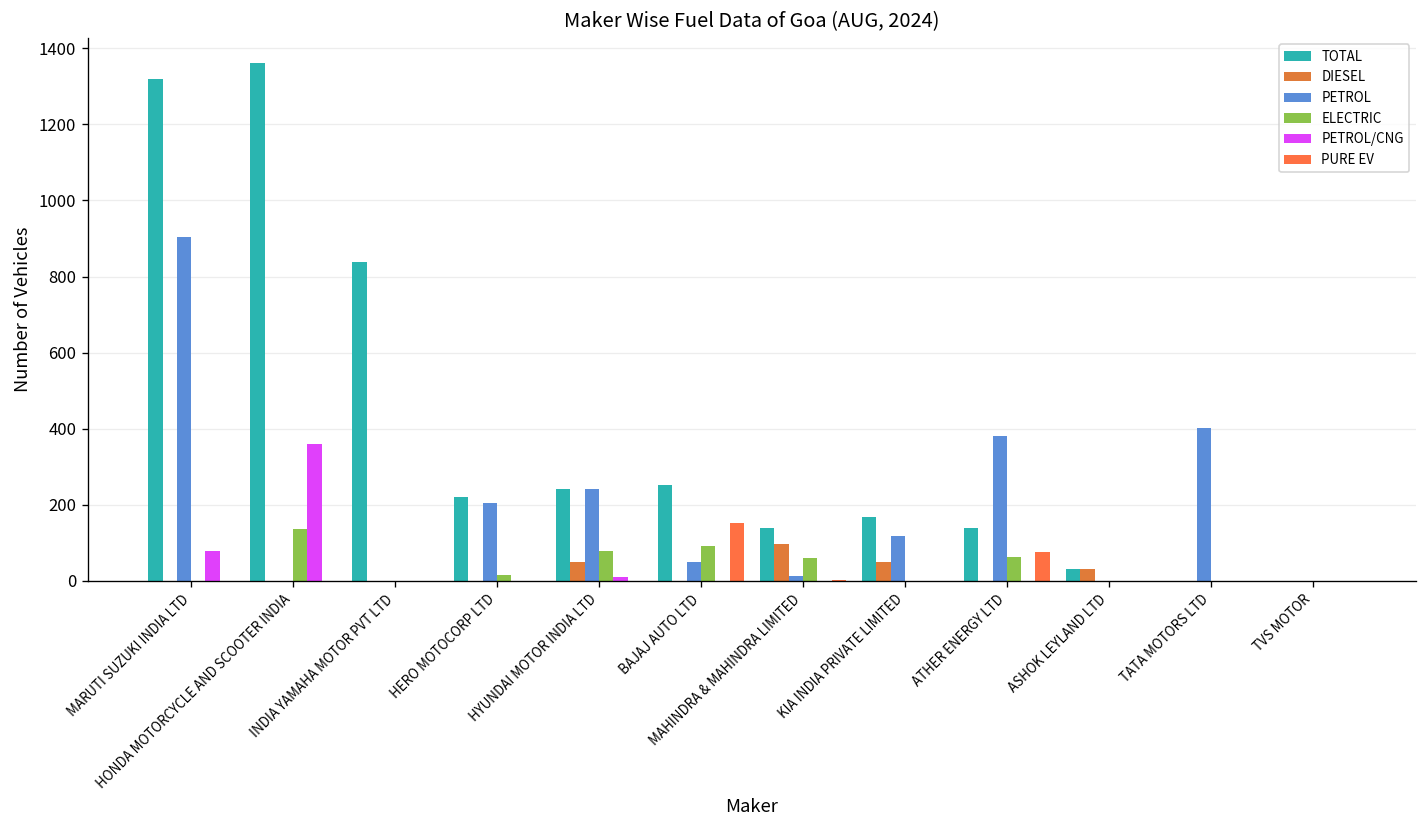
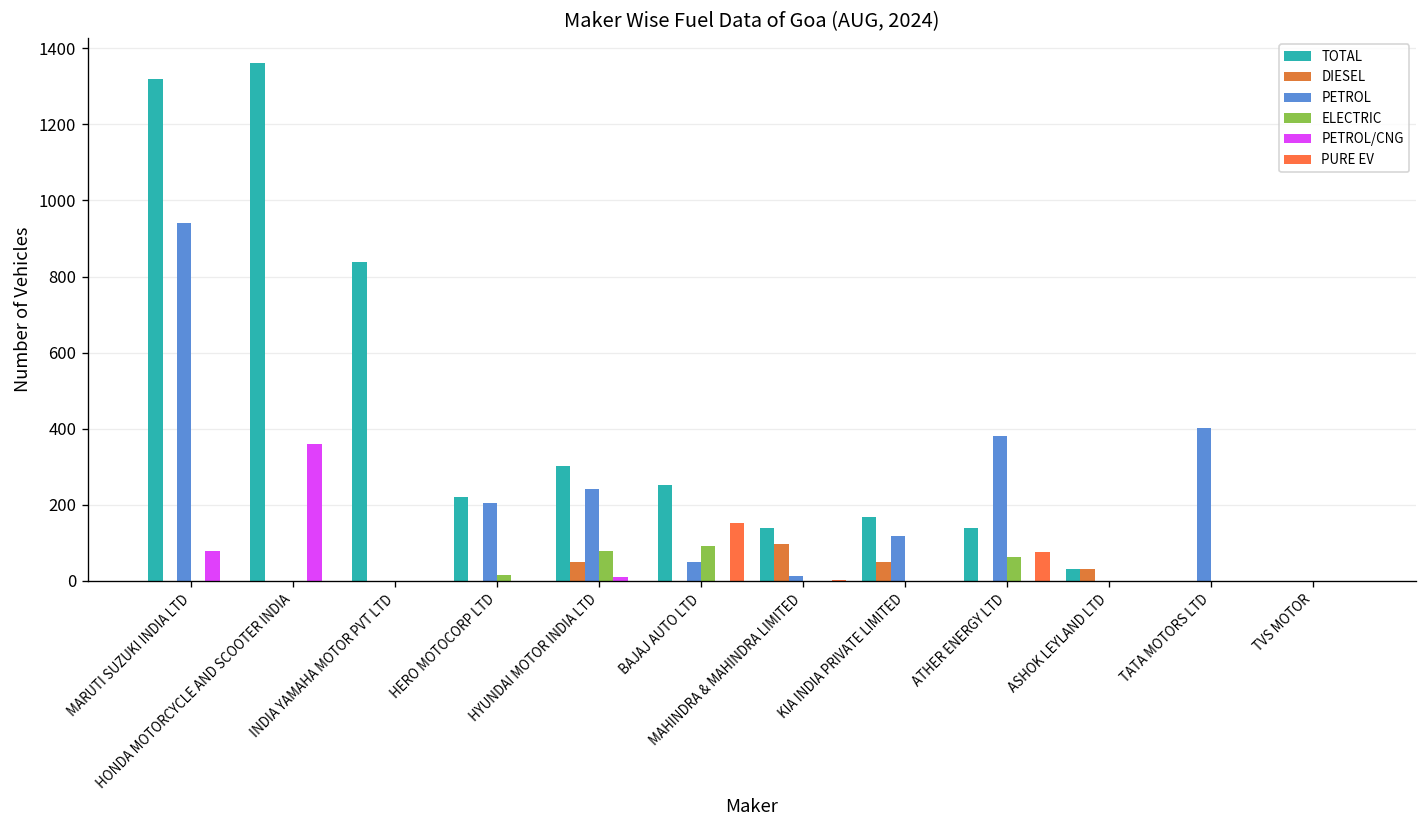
PETROL, MARUTI SUZUKI INDIA LTD: 910 -> 940
ELECTRIC, HONDA MOTORCYCLE AND SCOOTER INDIA: 140 -> 0
TOTAL, HYUNDAI MOTOR INDIA LTD: 240 -> 300
ELECTRIC, MAHINDRA & MAHINDRA LIMITED: 60 -> 0
